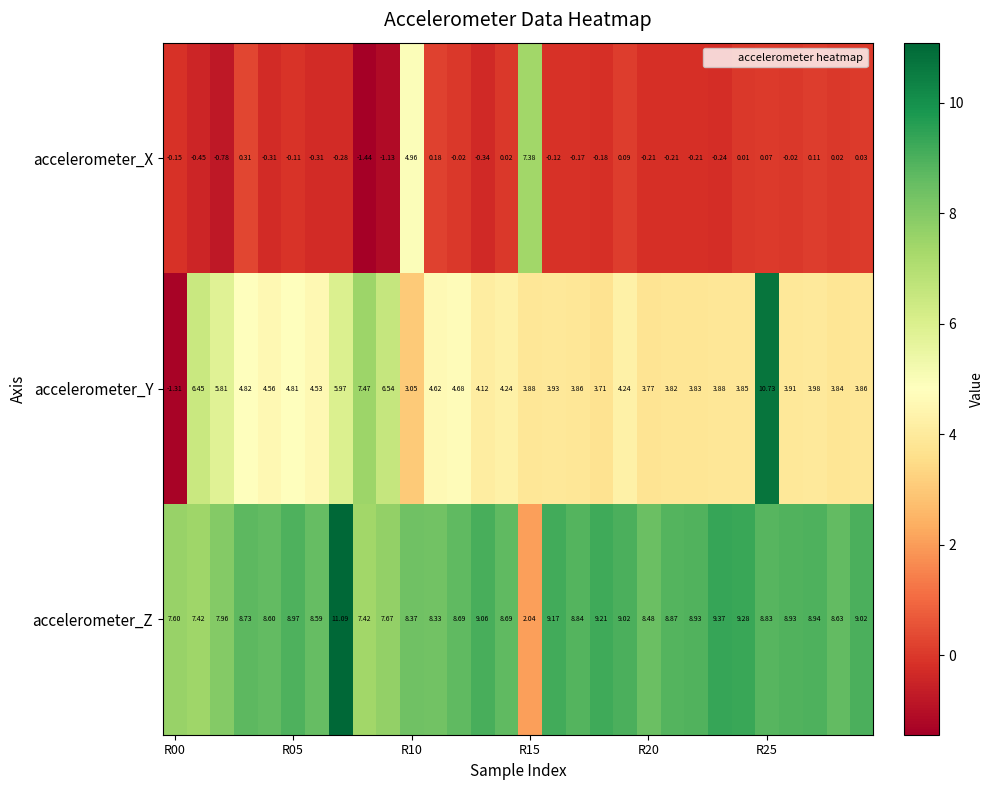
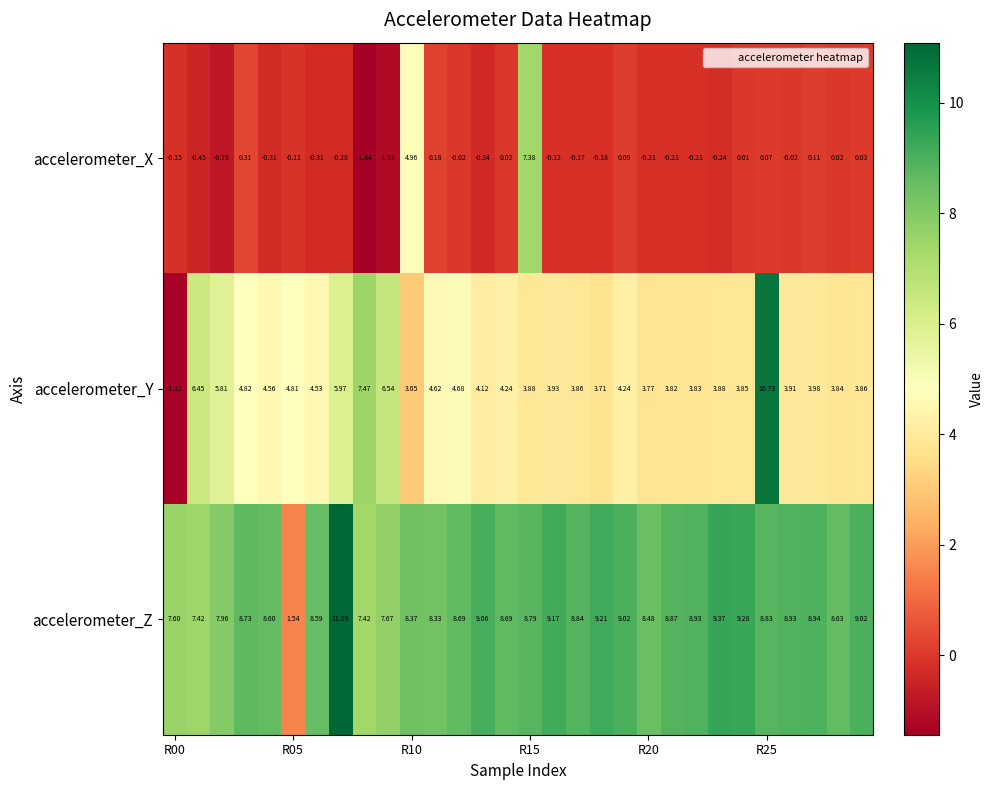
accelerometer_Z, R05: 8.97 -> 1.54
accelerometer_Z, R15: 2.04 -> 8.79
